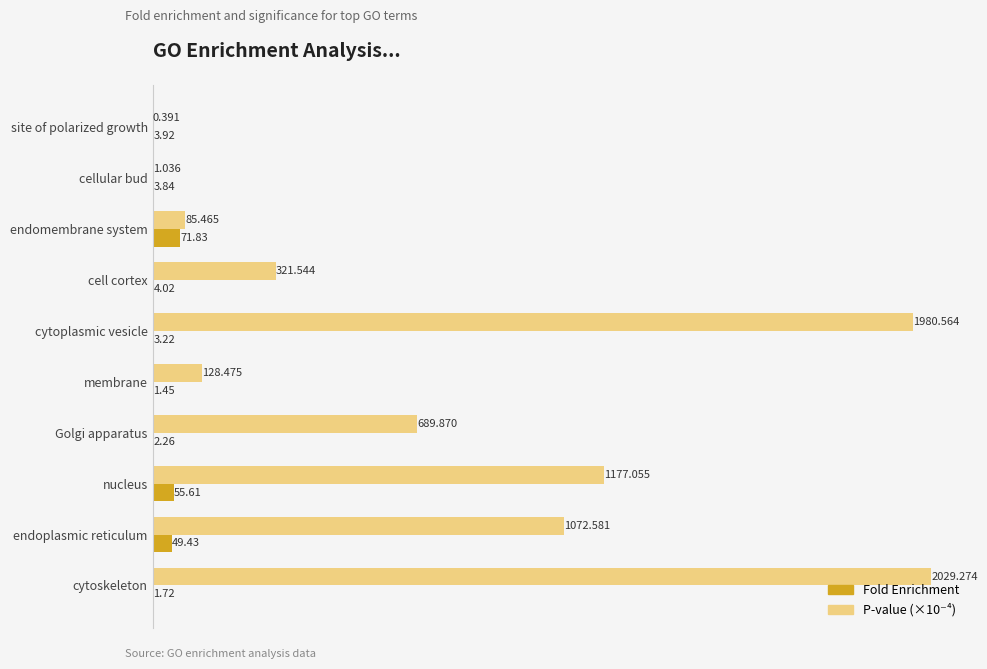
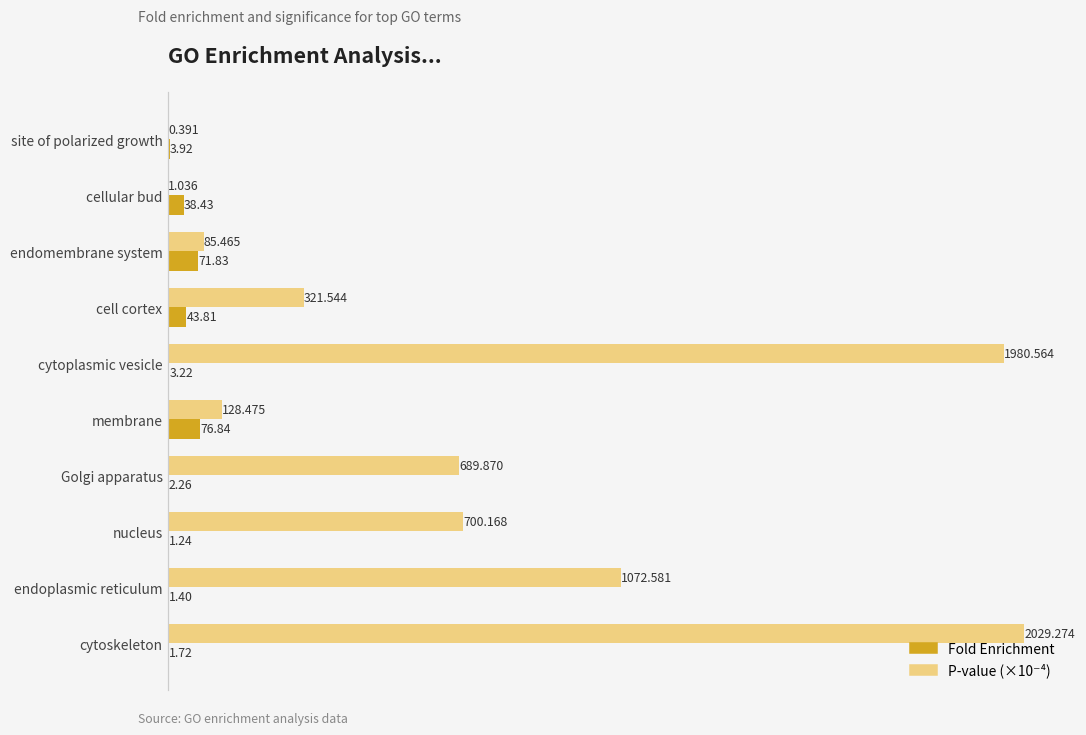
Fold Enrichment, cellular bud: 3.84 -> 38.43
Fold Enrichment, cell cortex: 4.02 -> 43.81
Fold Enrichment, membrane: 1.45 -> 76.84
P-value (×10⁻⁴), nucleus: 1177.055 -> 700.168
Fold Enrichment, nucleus: 55.61 -> 1.24
Fold Enrichment, endoplasmic reticulum: 49.43 -> 1.40
